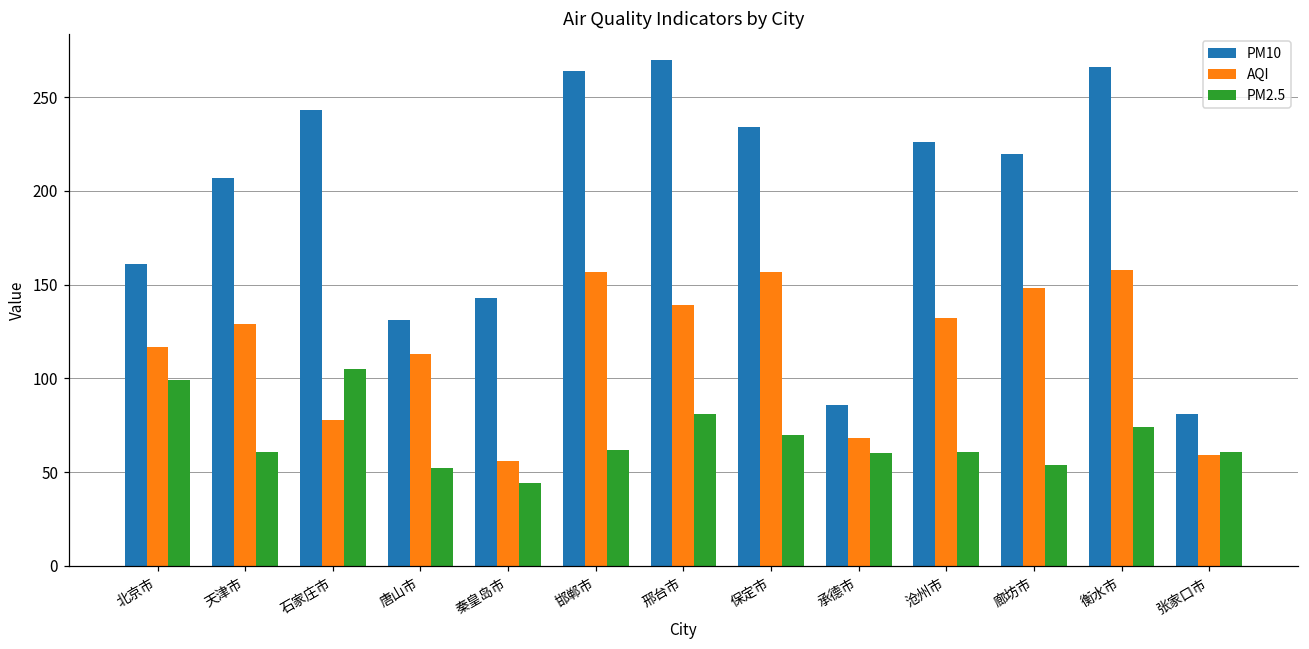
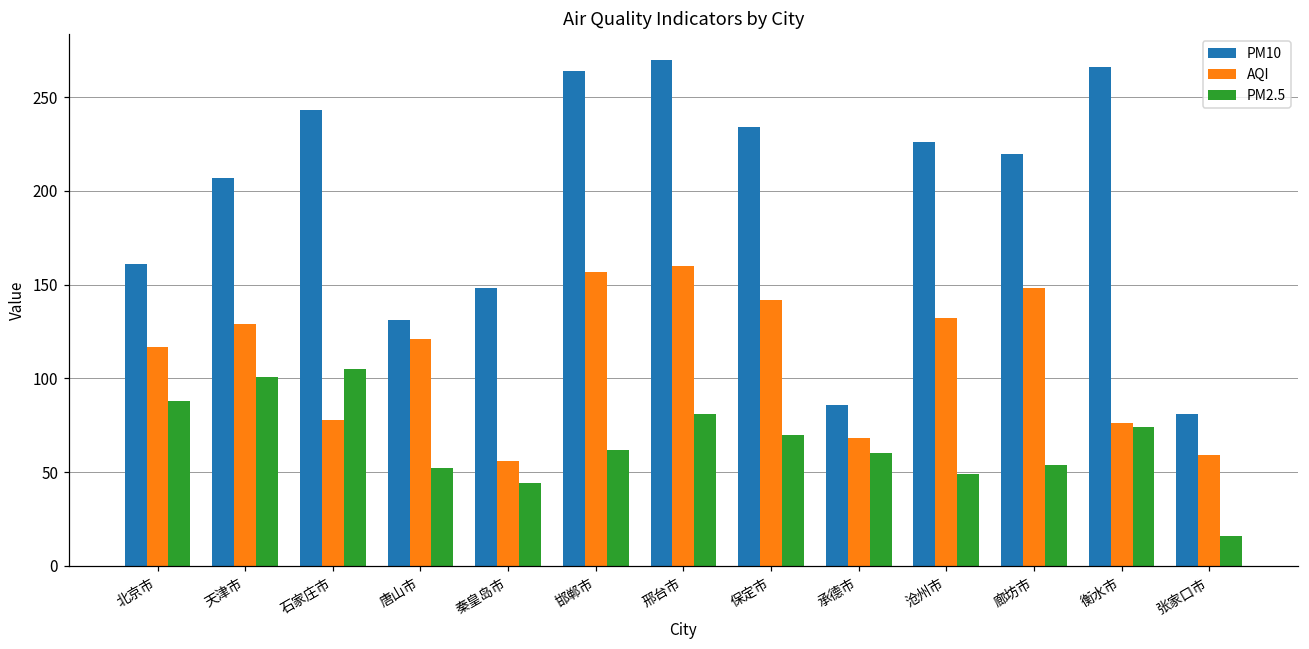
PM2.5, 北京市: 99 -> 88
PM2.5, 天津市: 61 -> 101
AQI, 唐山市: 113 -> 121
PM10, 秦皇岛市: 143 -> 148
AQI, 邢台市: 139 -> 160
AQI, 保定市: 157 -> 142
PM2.5, 沧州市: 61 -> 49
AQI, 衡水市: 158 -> 76
PM2.5, 张家口市: 61 -> 16
